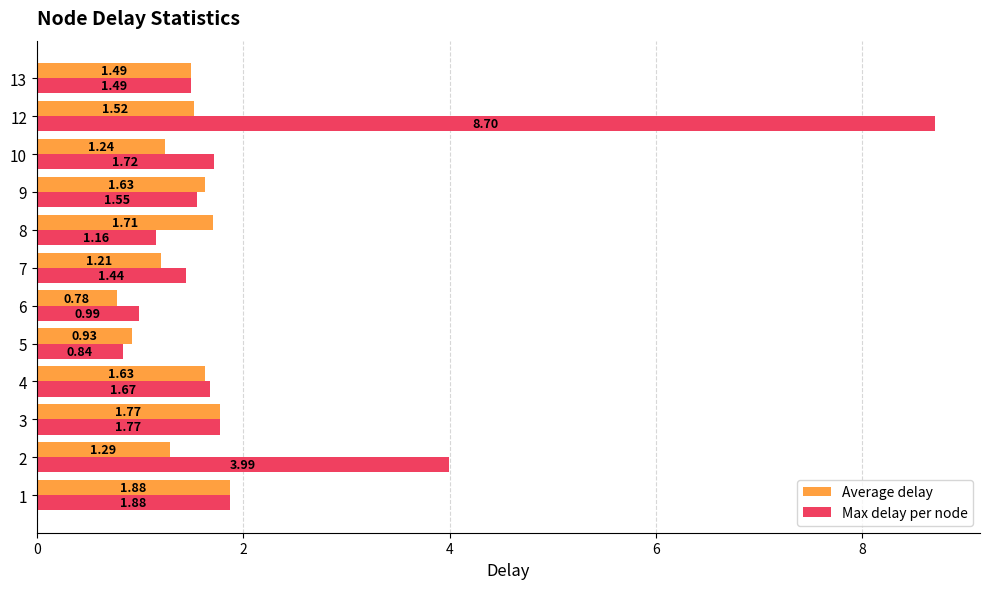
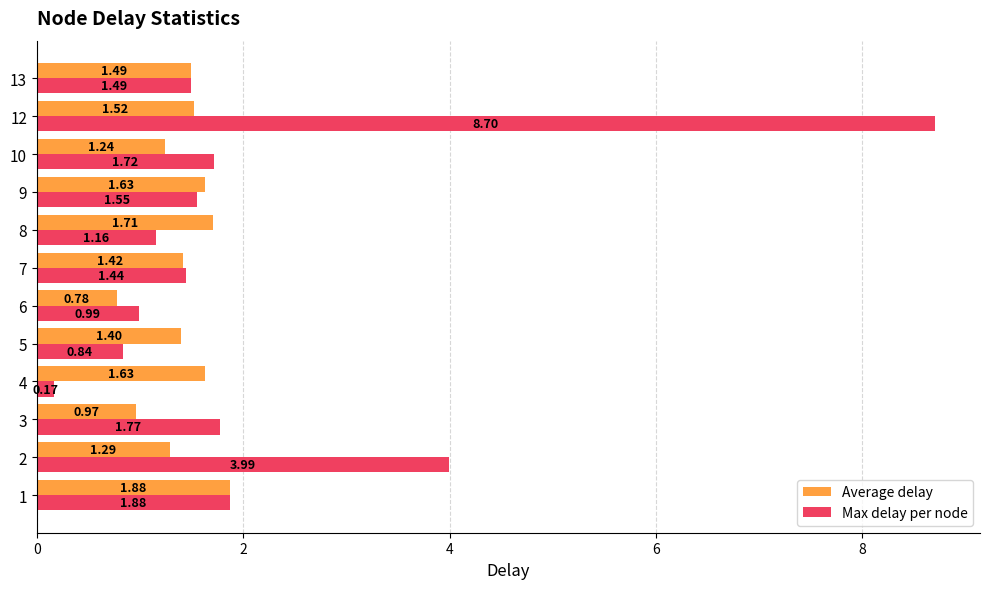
Average delay, 7: 1.21 -> 1.42
Average delay, 5: 0.93 -> 1.40
Max delay per node, 4: 1.67 -> 0.17
Average delay, 3: 1.77 -> 0.97
